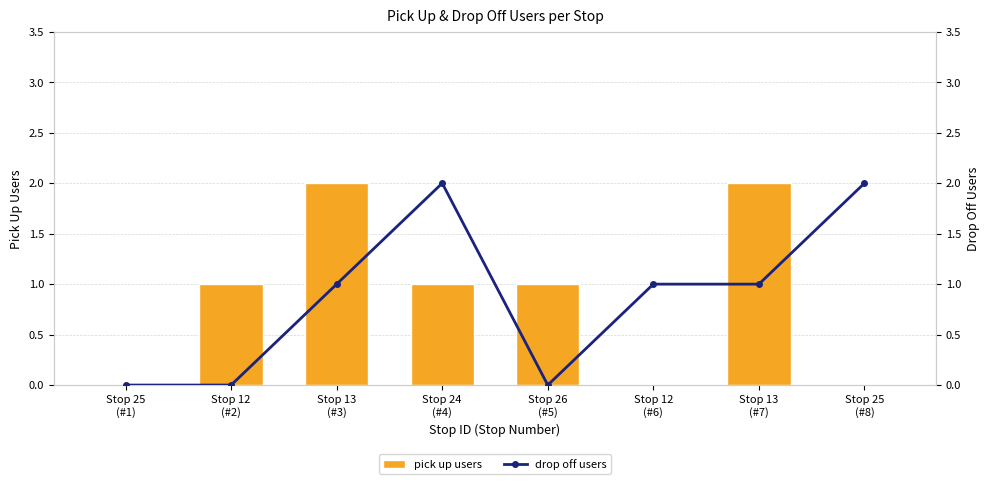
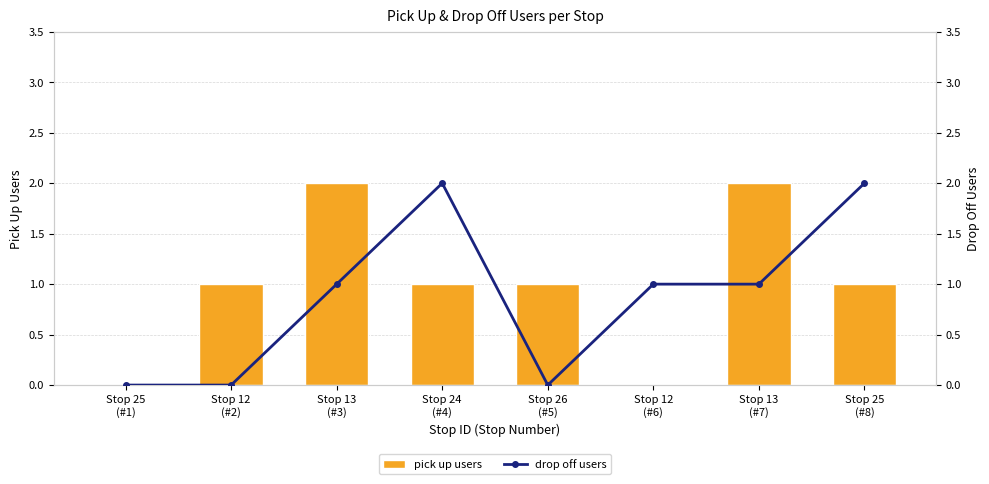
pick up users, Stop 25 (#8): 0 -> 1
